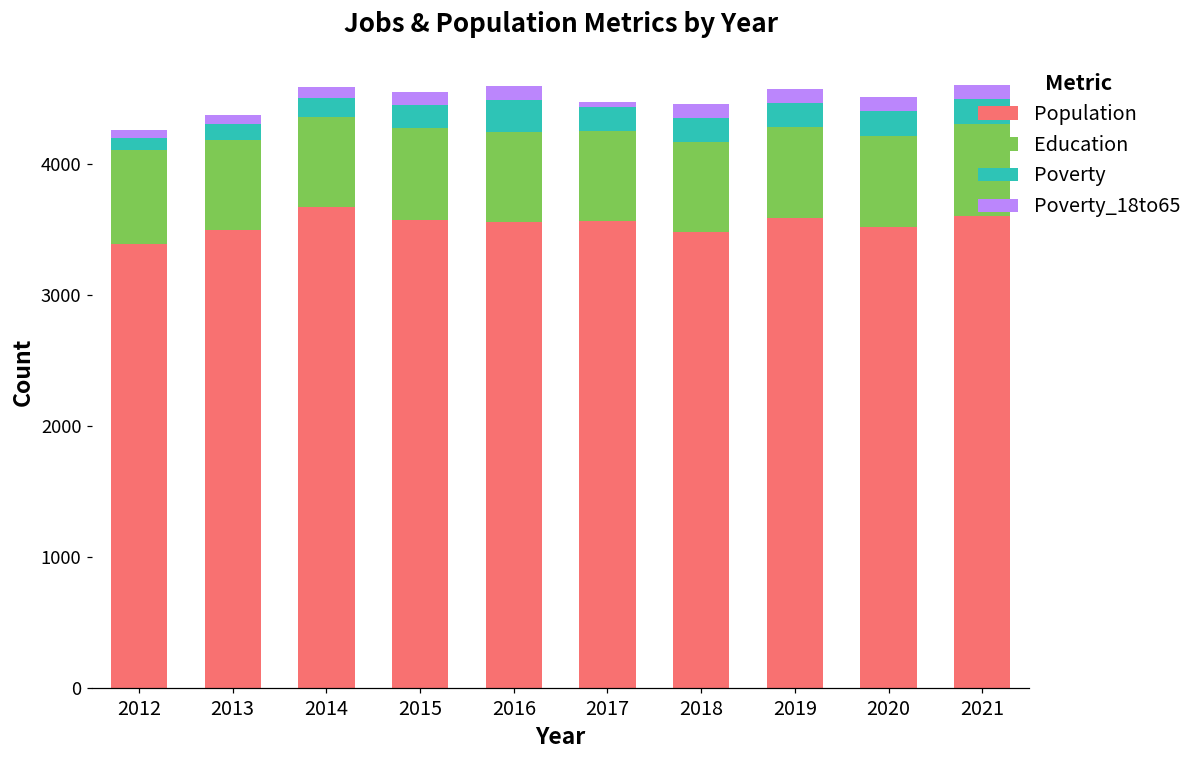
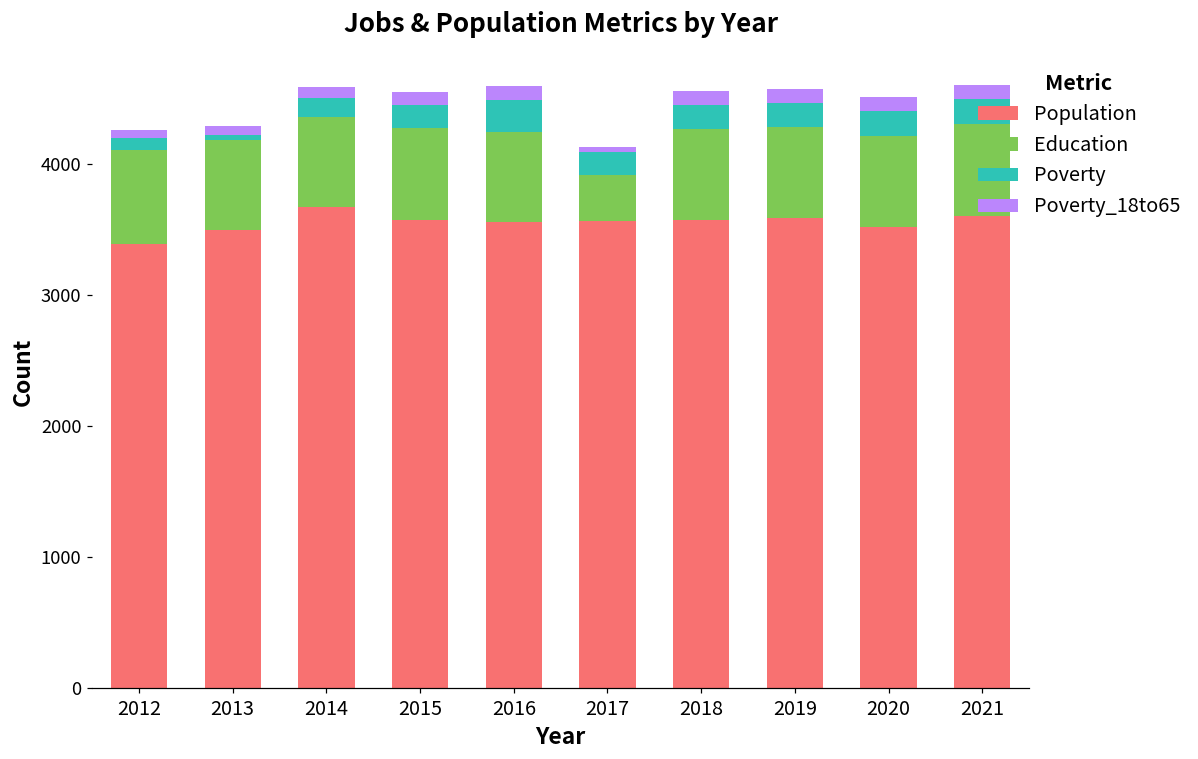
Poverty, 2013: 120 -> 40
Education, 2017: 690 -> 350
Population, 2018: 3480 -> 3570
